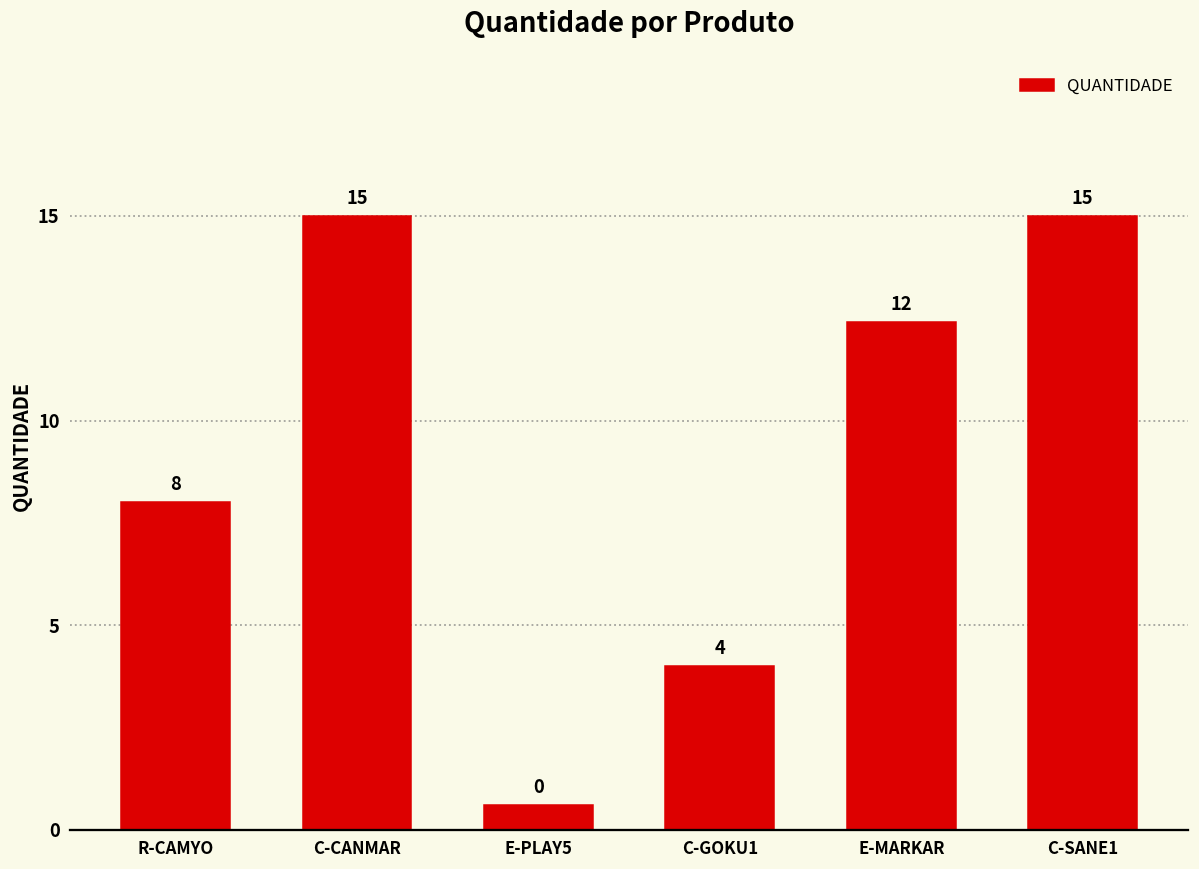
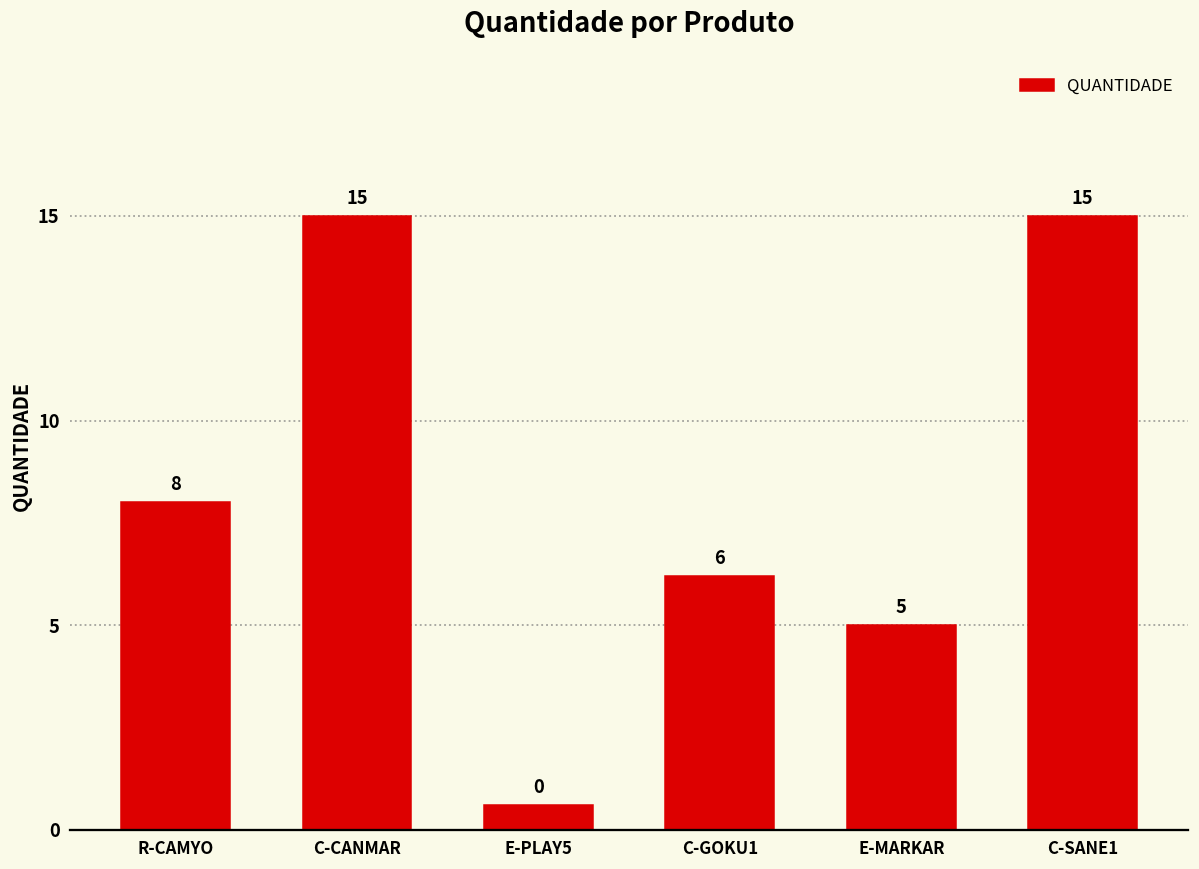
C-GOKU1: 4 -> 6
E-MARKAR: 12 -> 5
